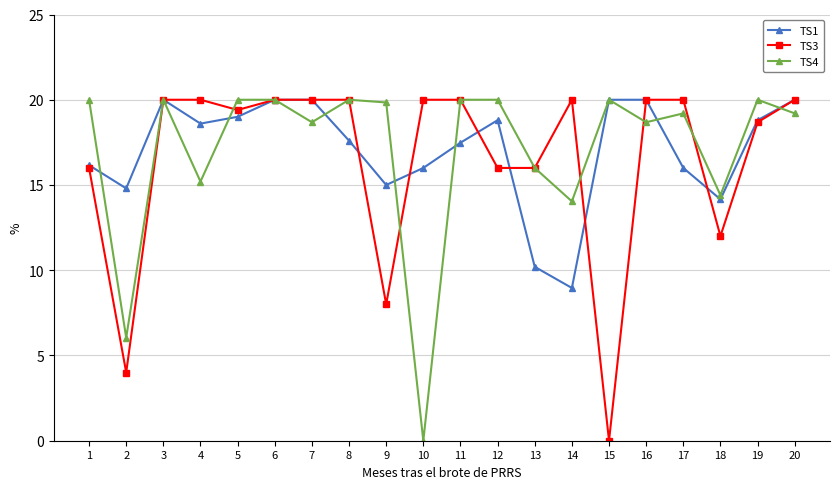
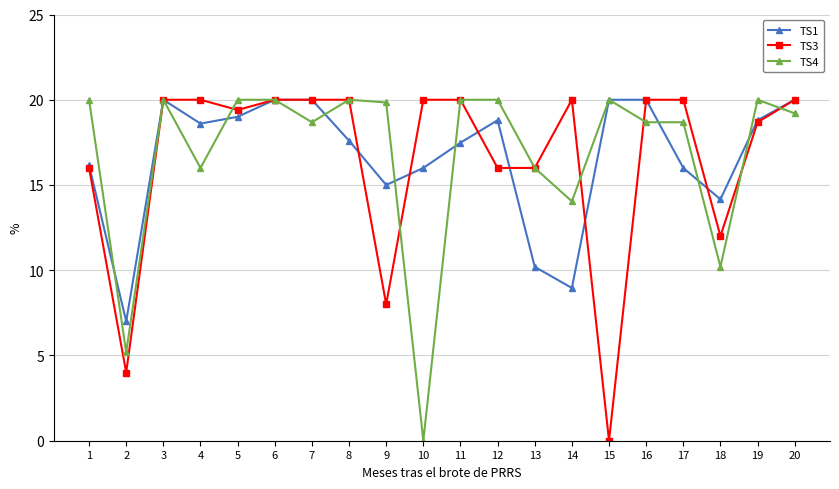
TS1, 2: 14.8 -> 7.0
TS4, 2: 6.0 -> 5.2
TS4, 4: 15.2 -> 16.0
TS4, 17: 19.2 -> 18.7
TS4, 18: 14.4 -> 10.2
